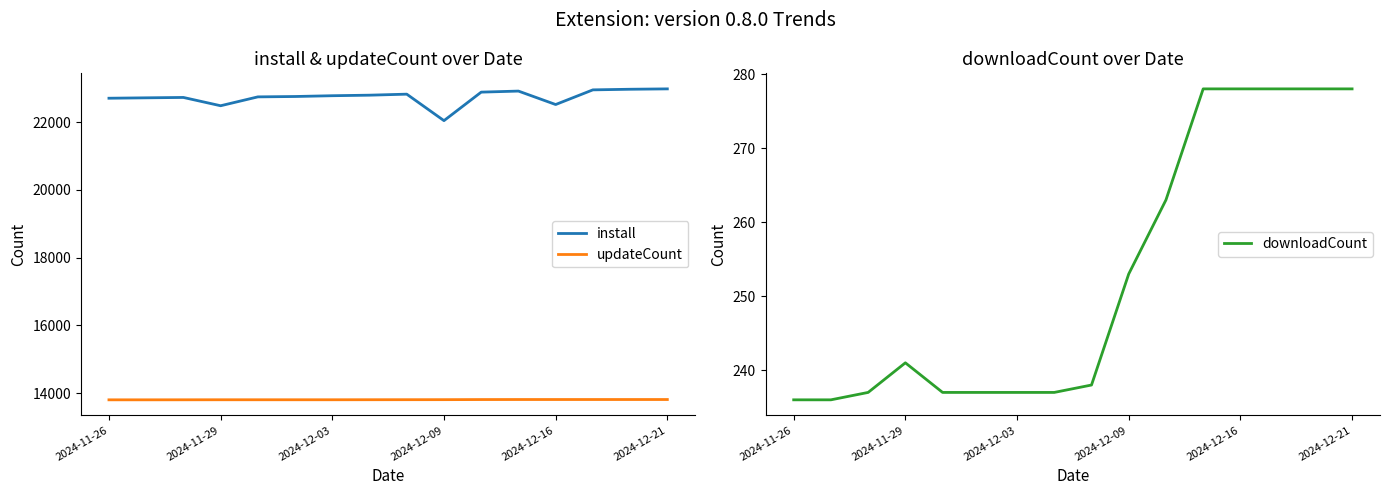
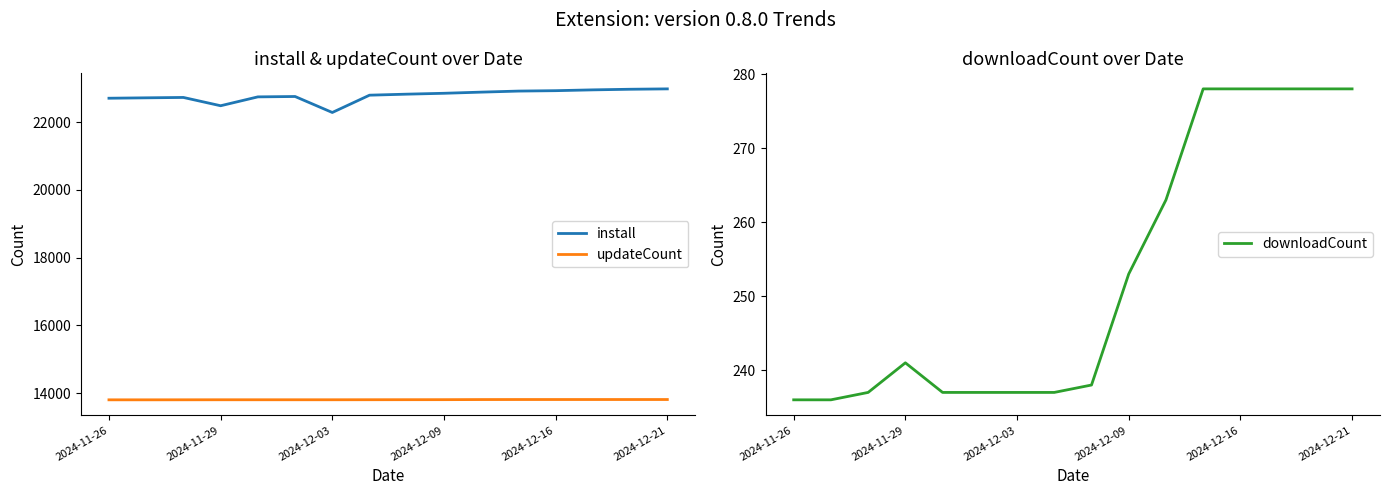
install & updateCount over Date, install, 2024-12-03: 22800 -> 22300
install & updateCount over Date, install, 2024-12-09: 22000 -> 22900
install & updateCount over Date, install, 2024-12-16: 22500 -> 22900
